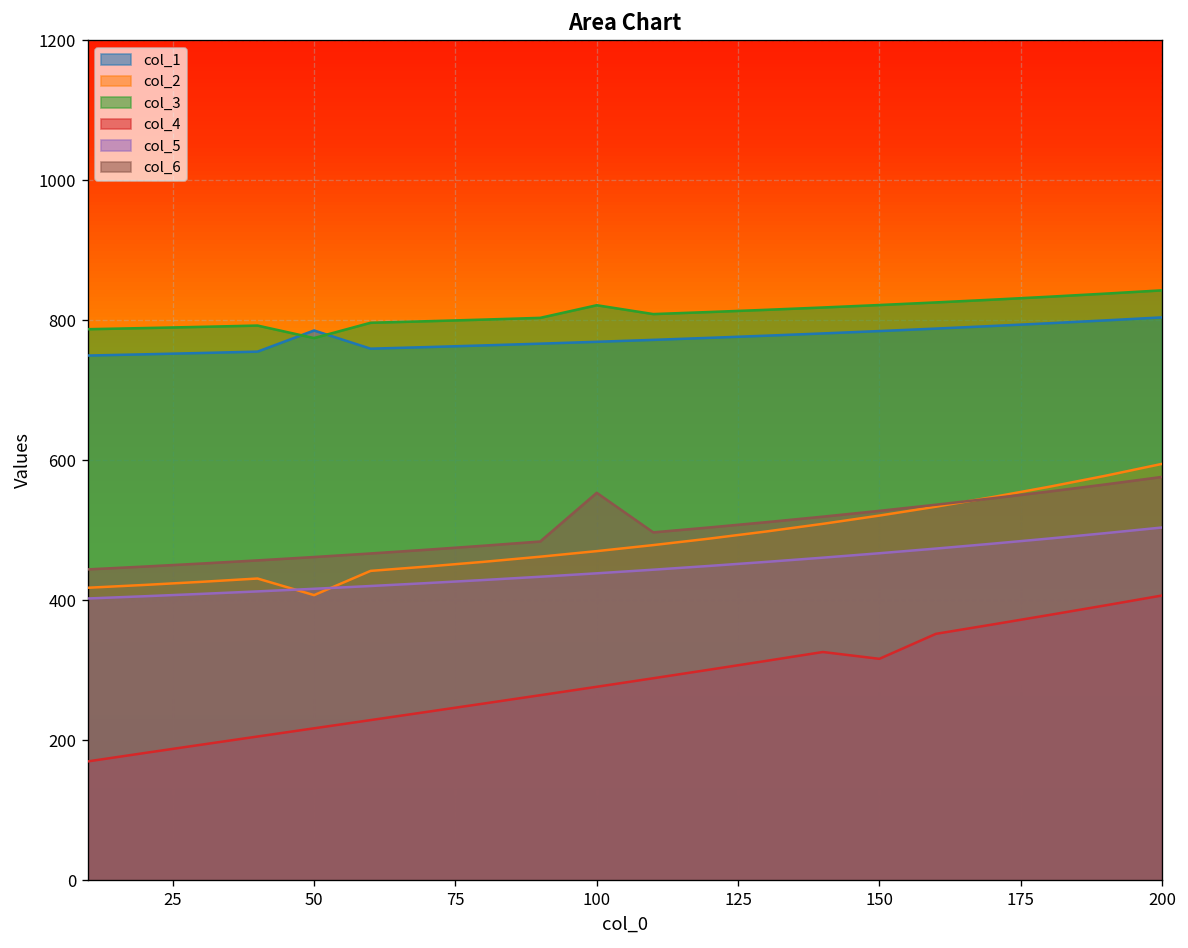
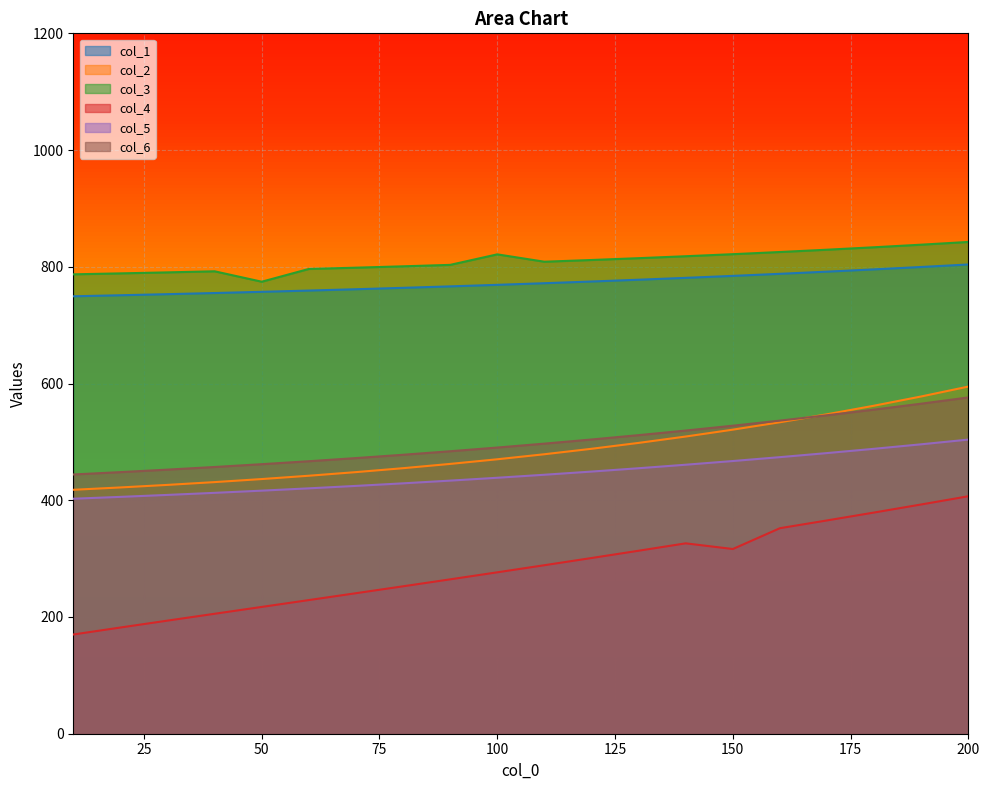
col_1, 50: 790 -> 760
col_2, 50: 410 -> 440
col_6, 100: 550 -> 490
